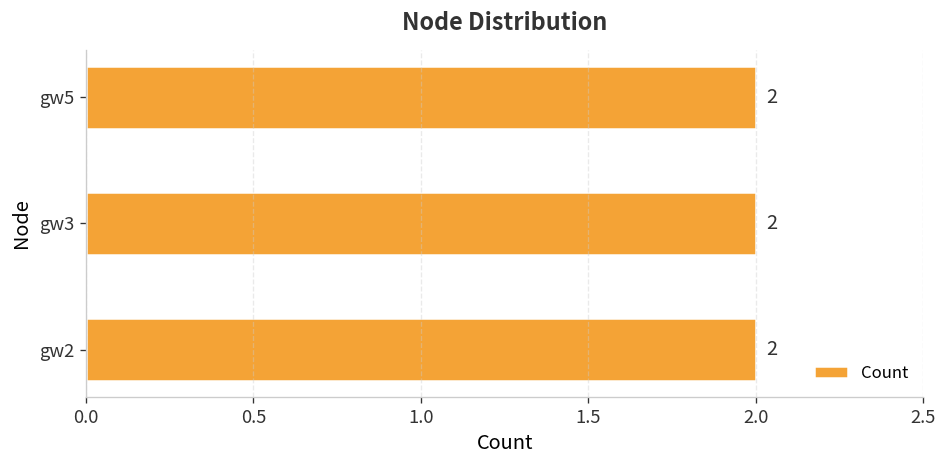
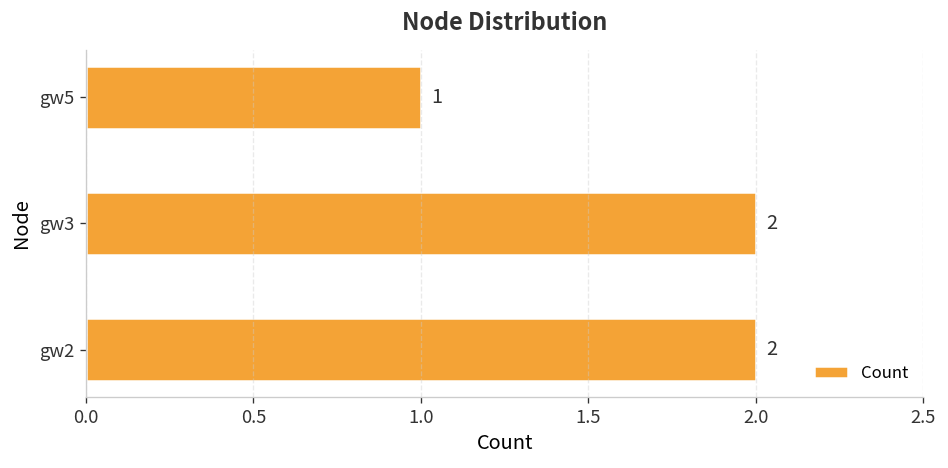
gw5: 2 -> 1
